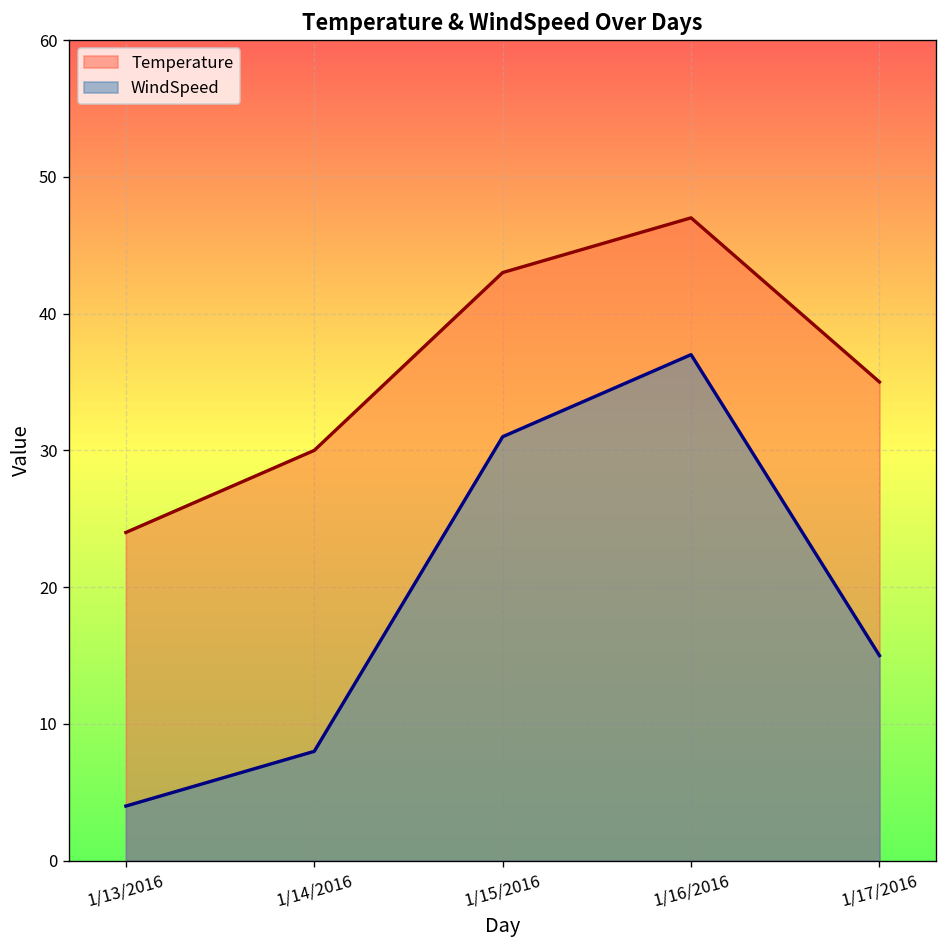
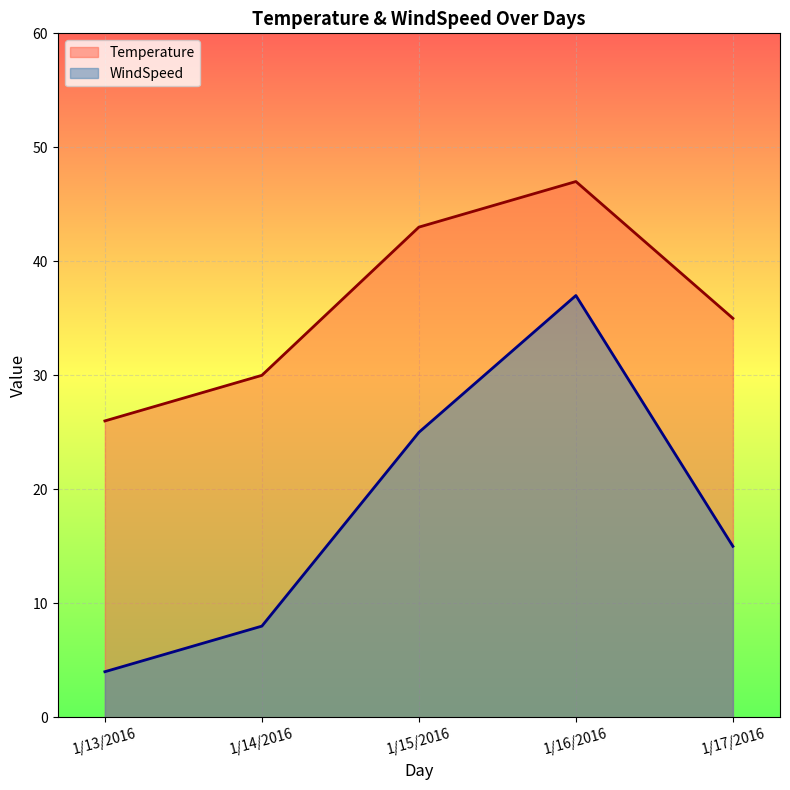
Temperature, 1/13/2016: 24 -> 26
WindSpeed, 1/15/2016: 31 -> 25
